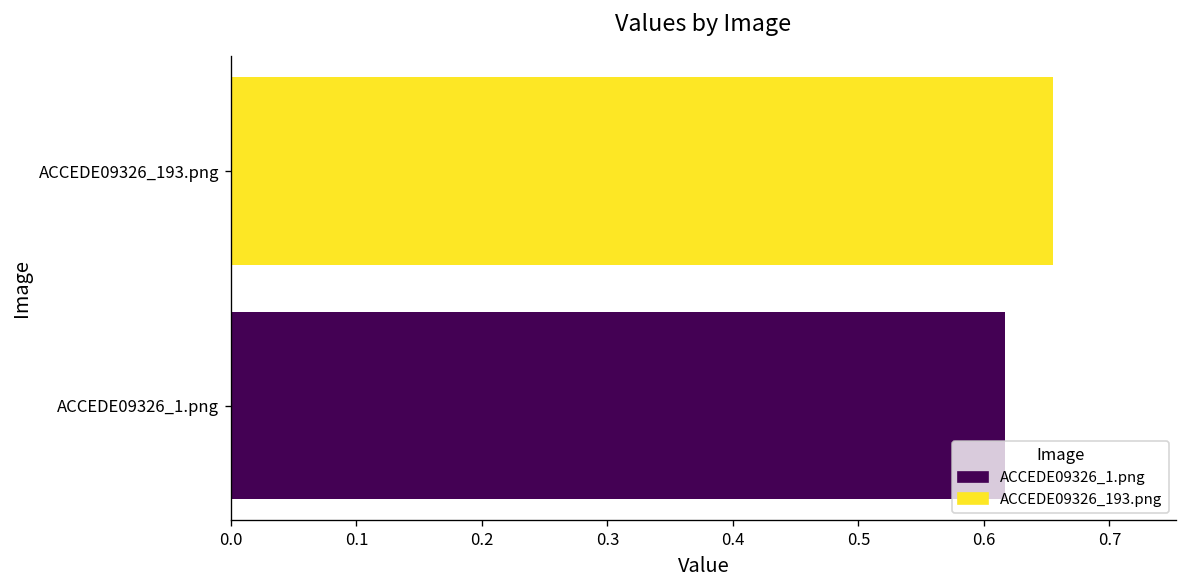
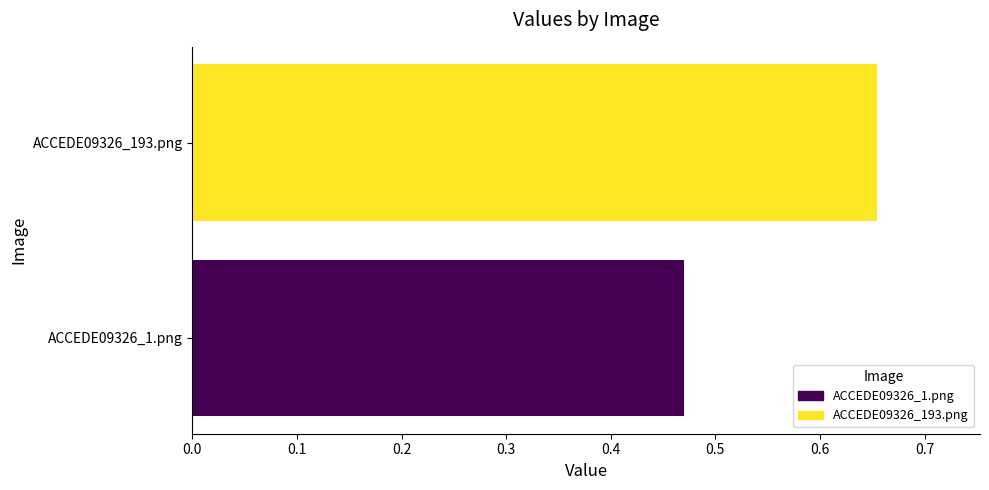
ACCEDE09326_1.png: 0.617 -> 0.470
